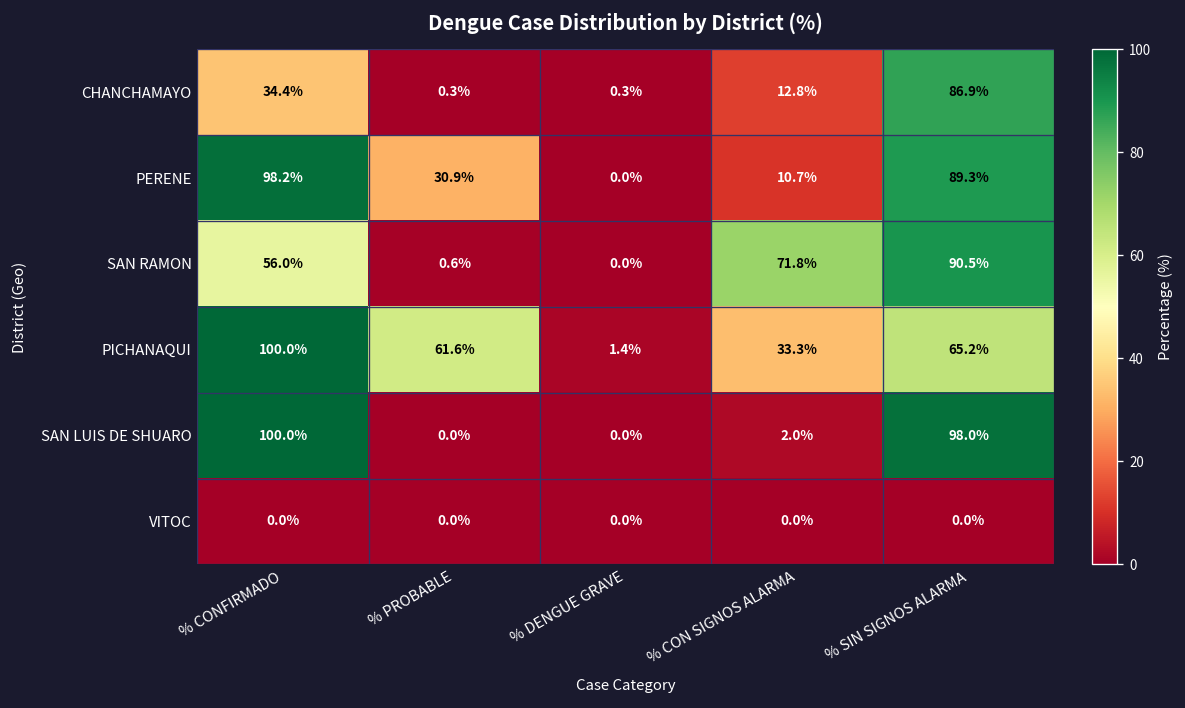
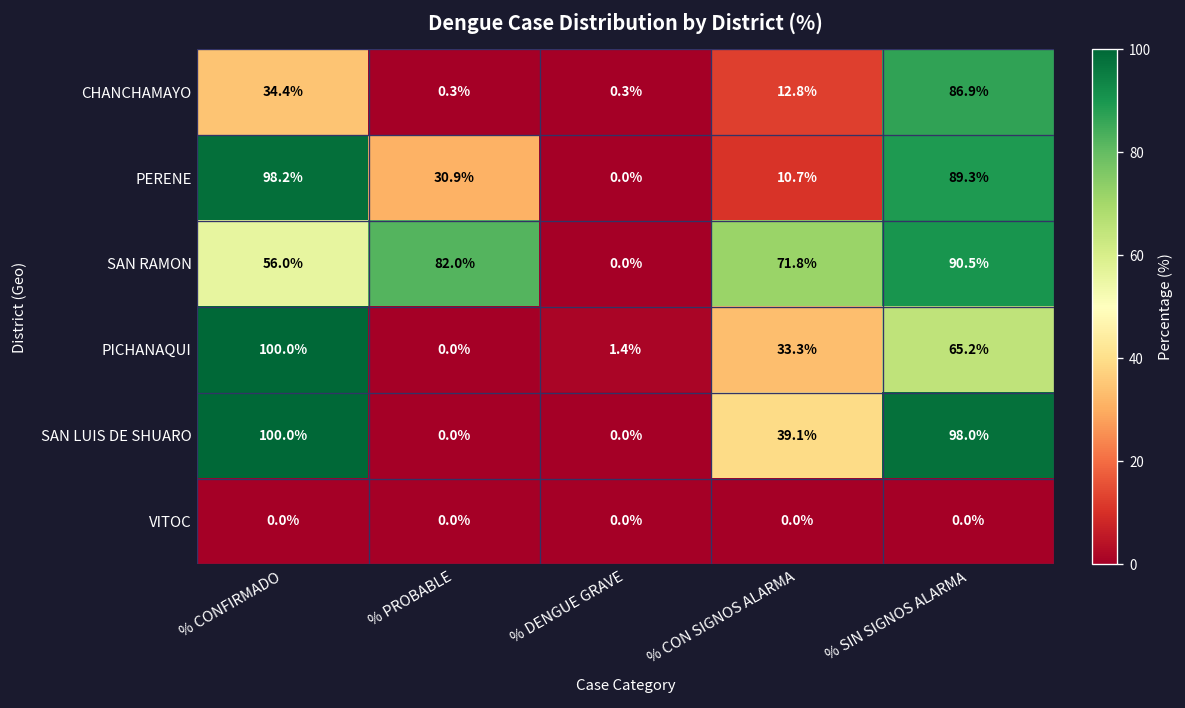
SAN RAMON, % PROBABLE: 0.6% -> 82.0%
PICHANAQUI, % PROBABLE: 61.6% -> 0.0%
SAN LUIS DE SHUARO, % CON SIGNOS ALARMA: 2.0% -> 39.1%
